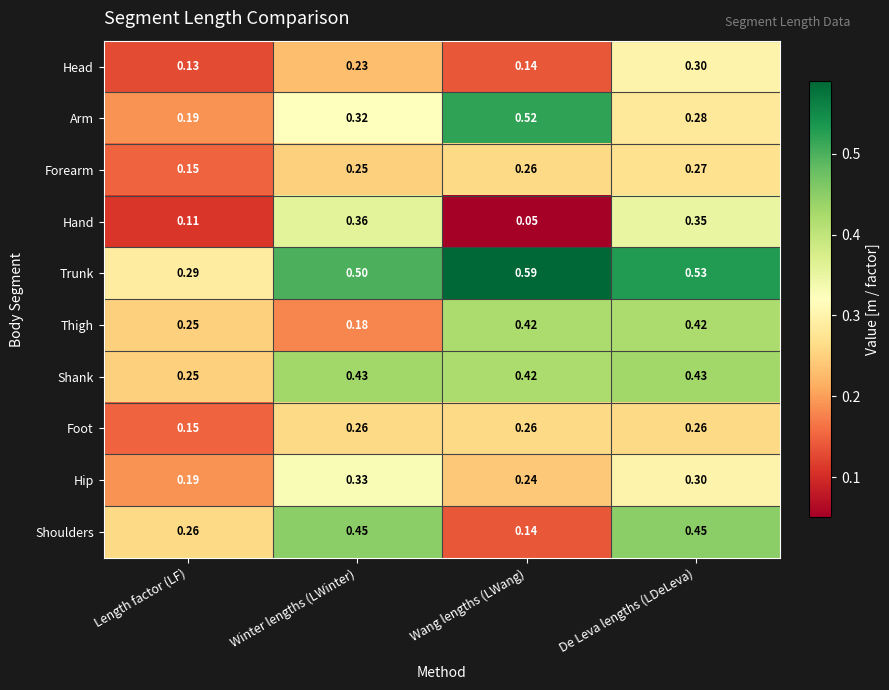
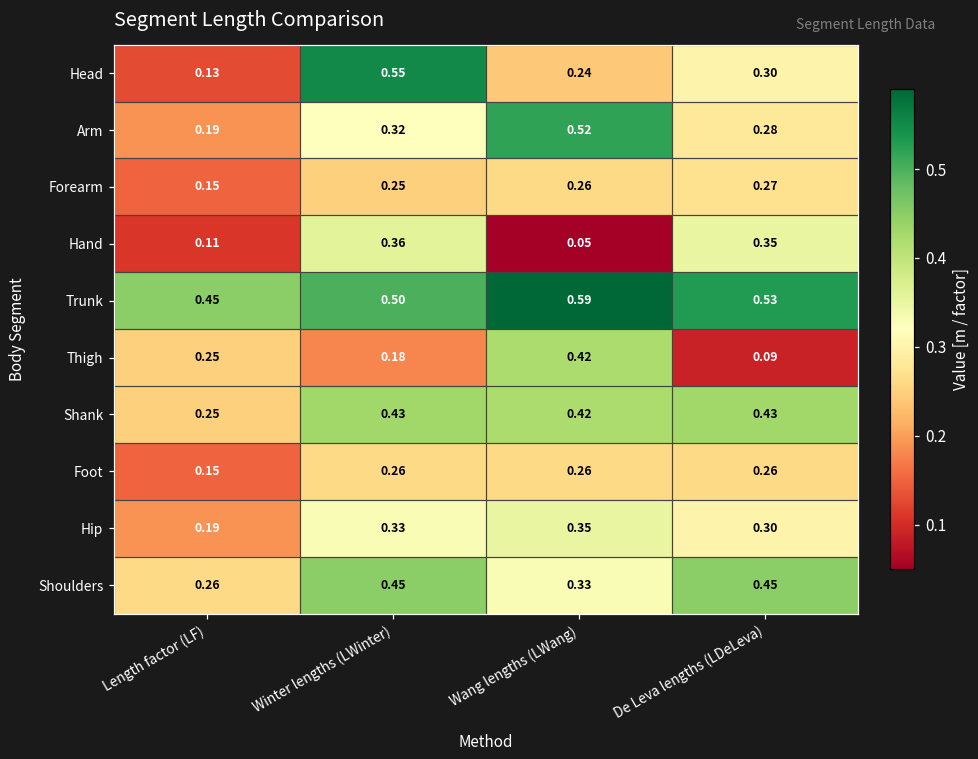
Head, Winter lengths (LWinter): 0.23 -> 0.55
Head, Wang lengths (LWang): 0.14 -> 0.24
Trunk, Length factor (LF): 0.29 -> 0.45
Thigh, De Leva lengths (LDeLeva): 0.42 -> 0.09
Hip, Wang lengths (LWang): 0.24 -> 0.35
Shoulders, Wang lengths (LWang): 0.14 -> 0.33
